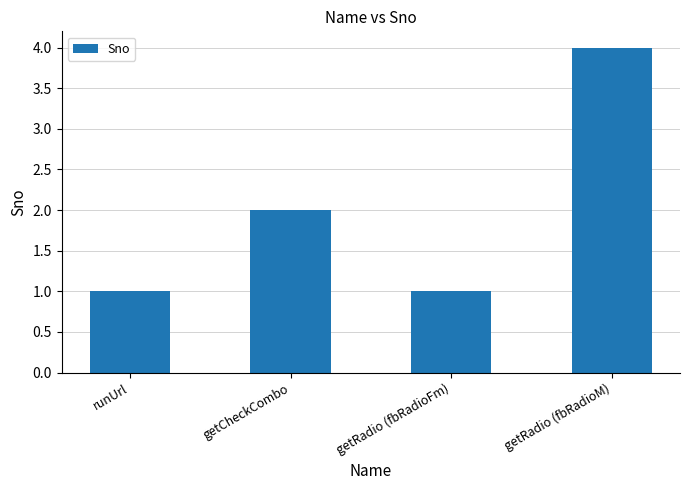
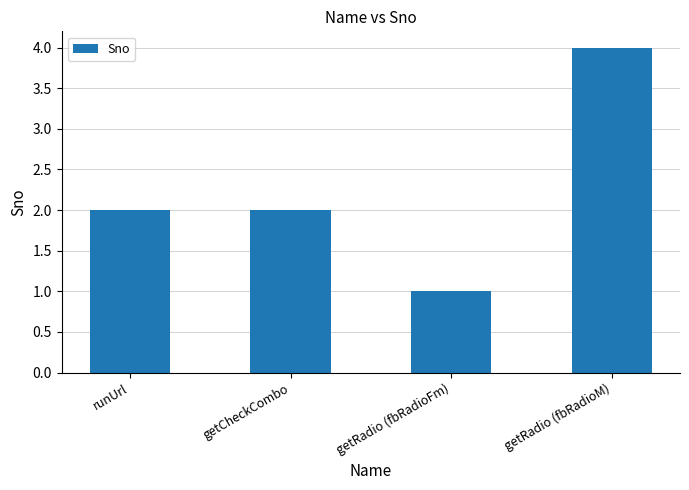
runUrl: 1 -> 2
